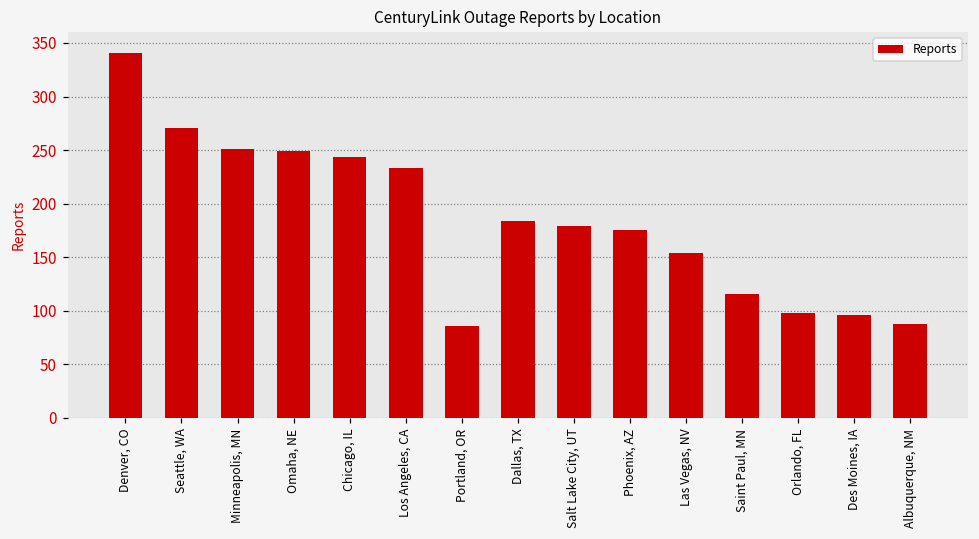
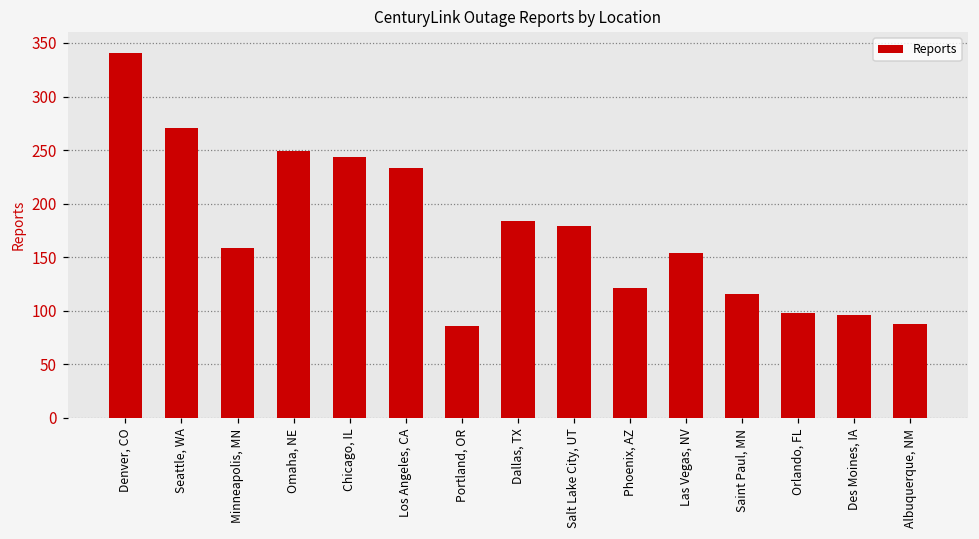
Minneapolis, MN: 250 -> 160
Phoenix, AZ: 180 -> 120
